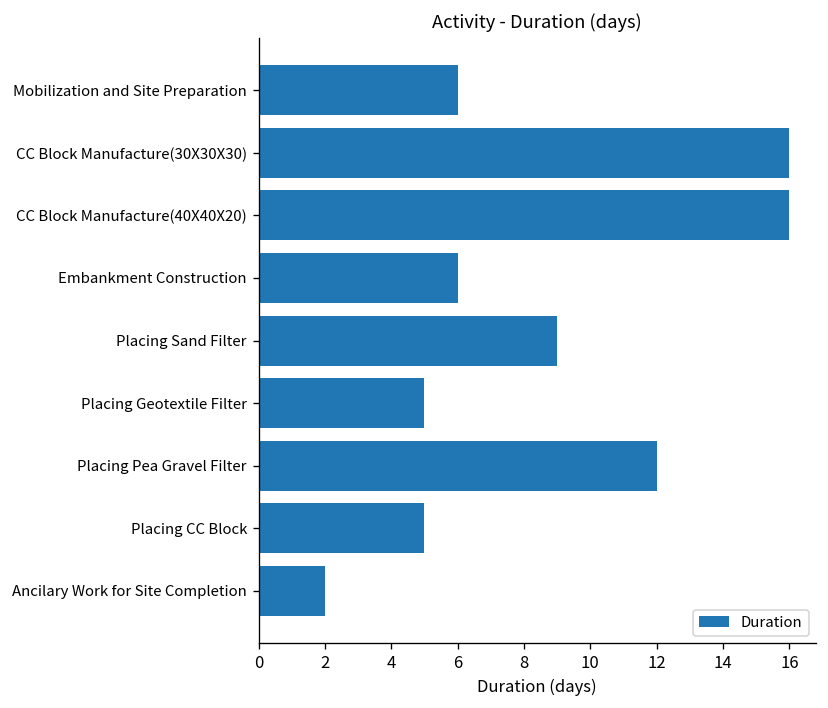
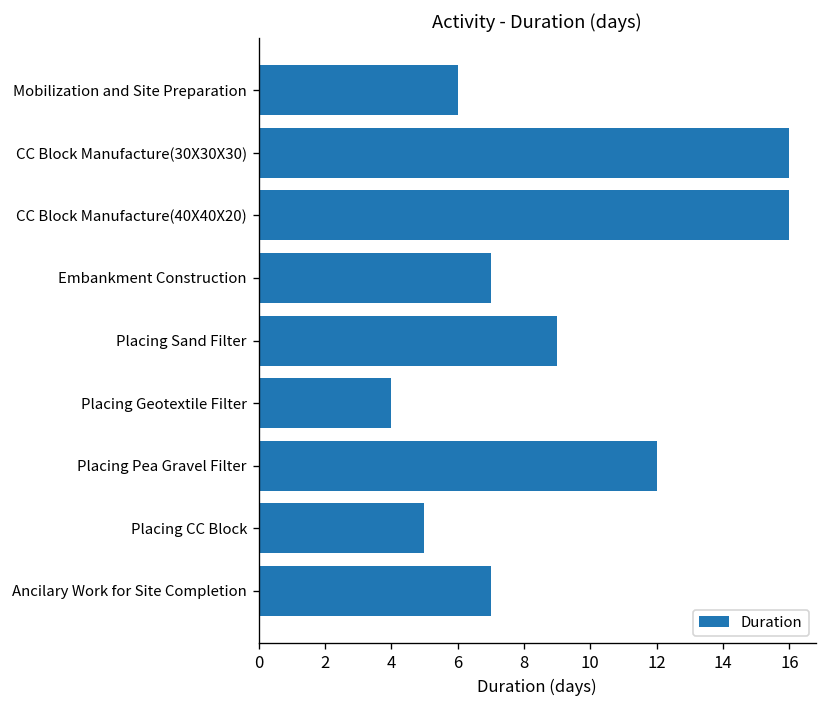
Embankment Construction: 6 -> 7
Placing Geotextile Filter: 5 -> 4
Ancilary Work for Site Completion: 2 -> 7
